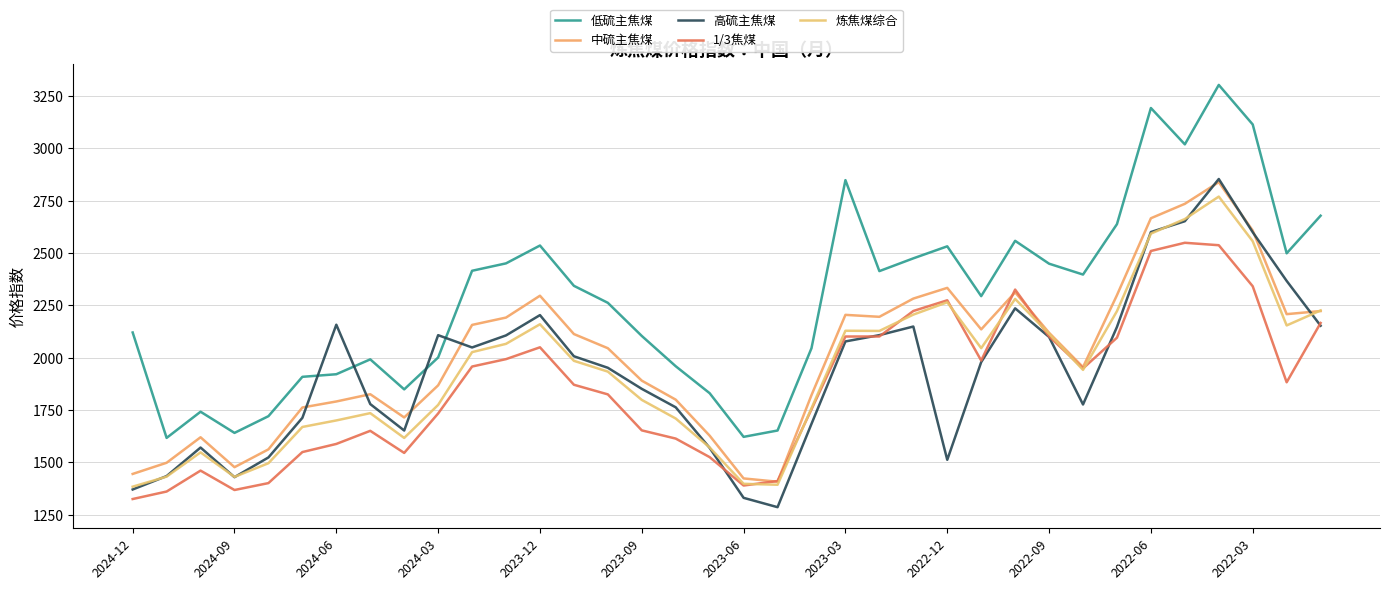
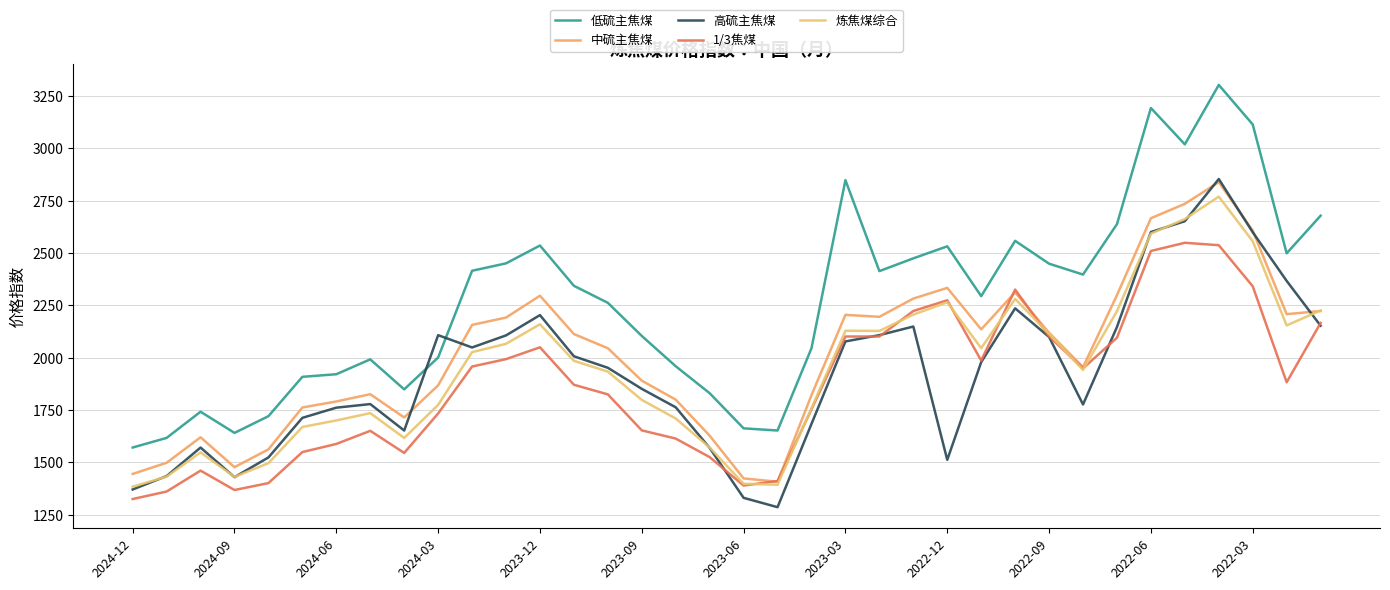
低硫主焦煤, 2024-12: 2120 -> 1570
高硫主焦煤, 2024-06: 2160 -> 1760
低硫主焦煤, 2023-06: 1620 -> 1660
